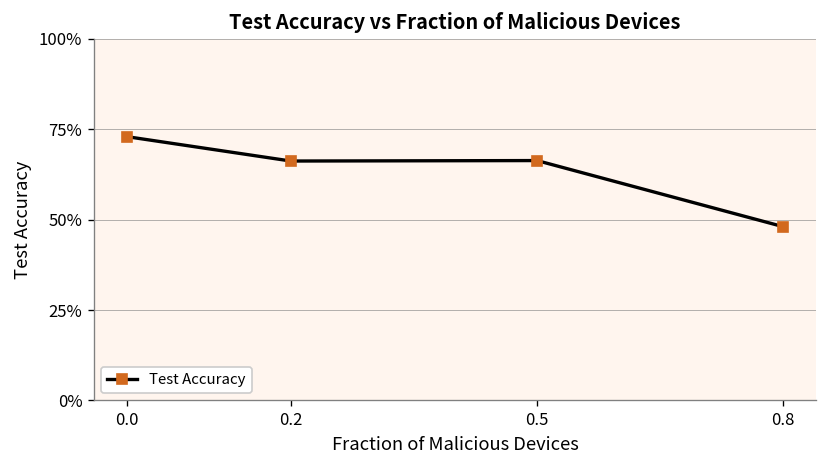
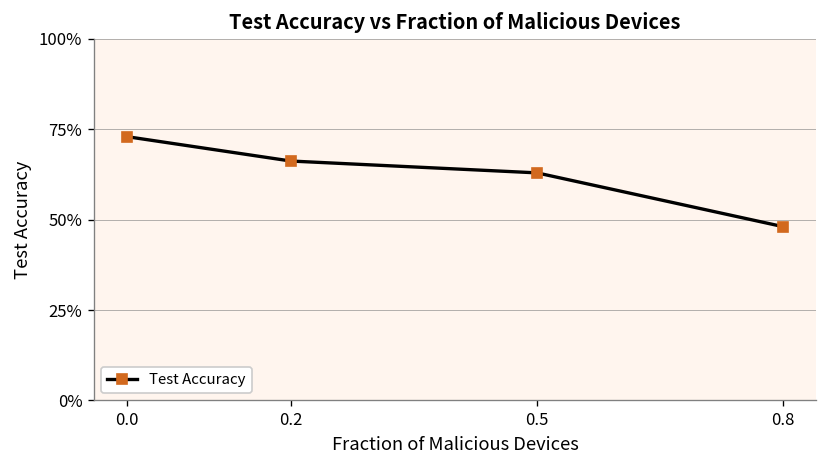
0.5: 66% -> 63%
